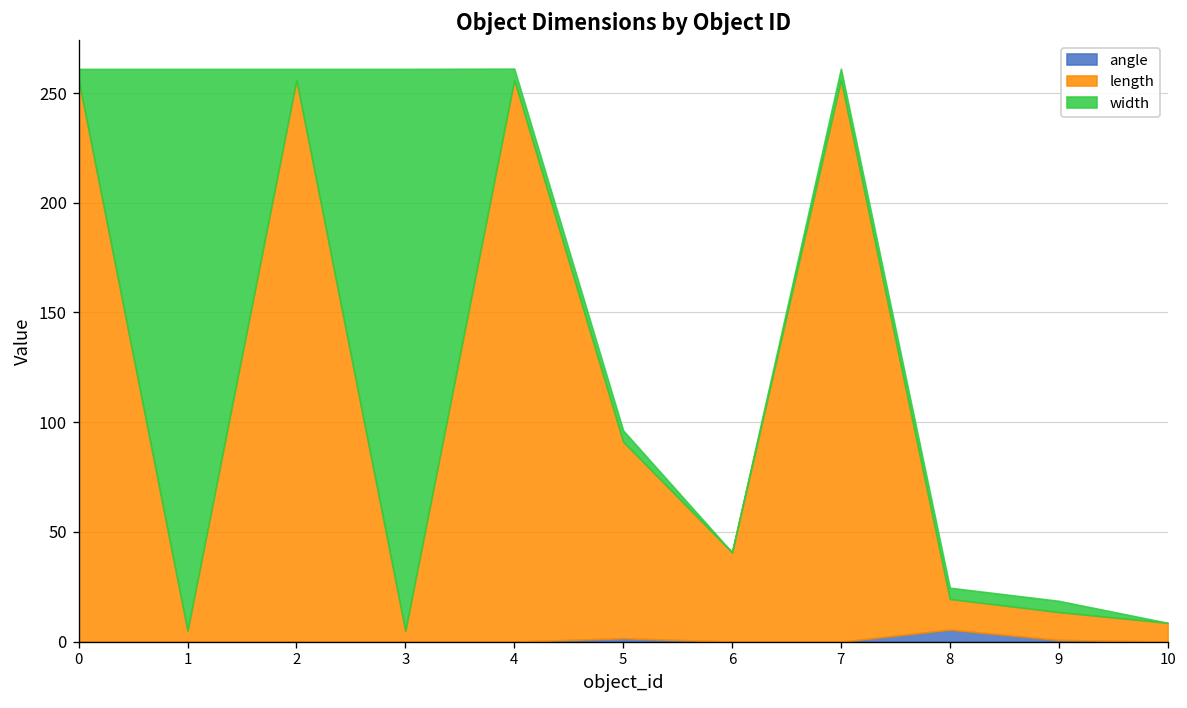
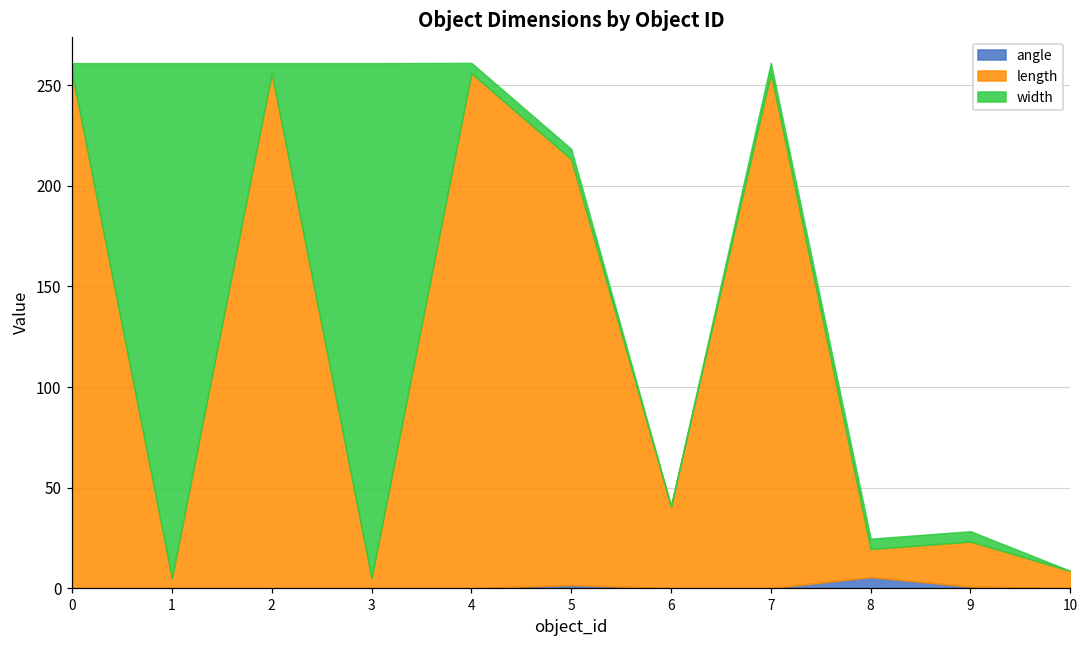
length, 5: 90 -> 212
length, 9: 13 -> 22
